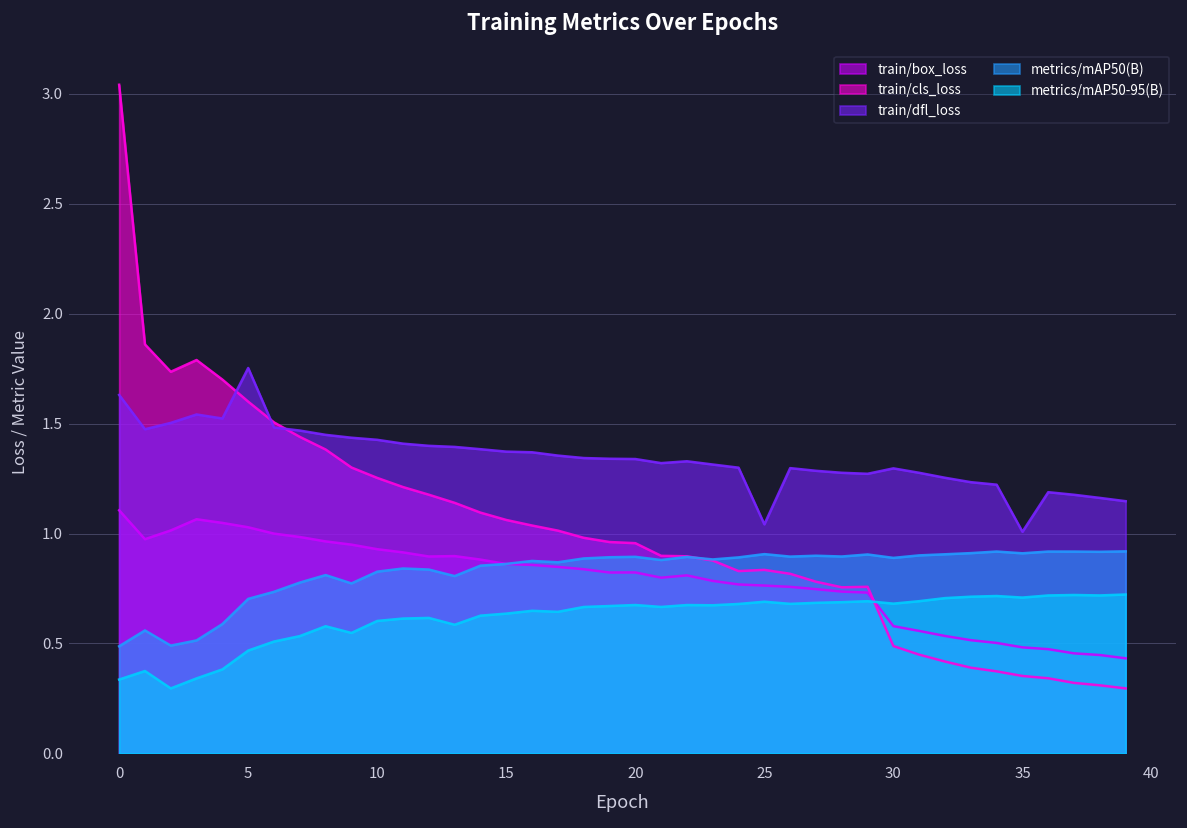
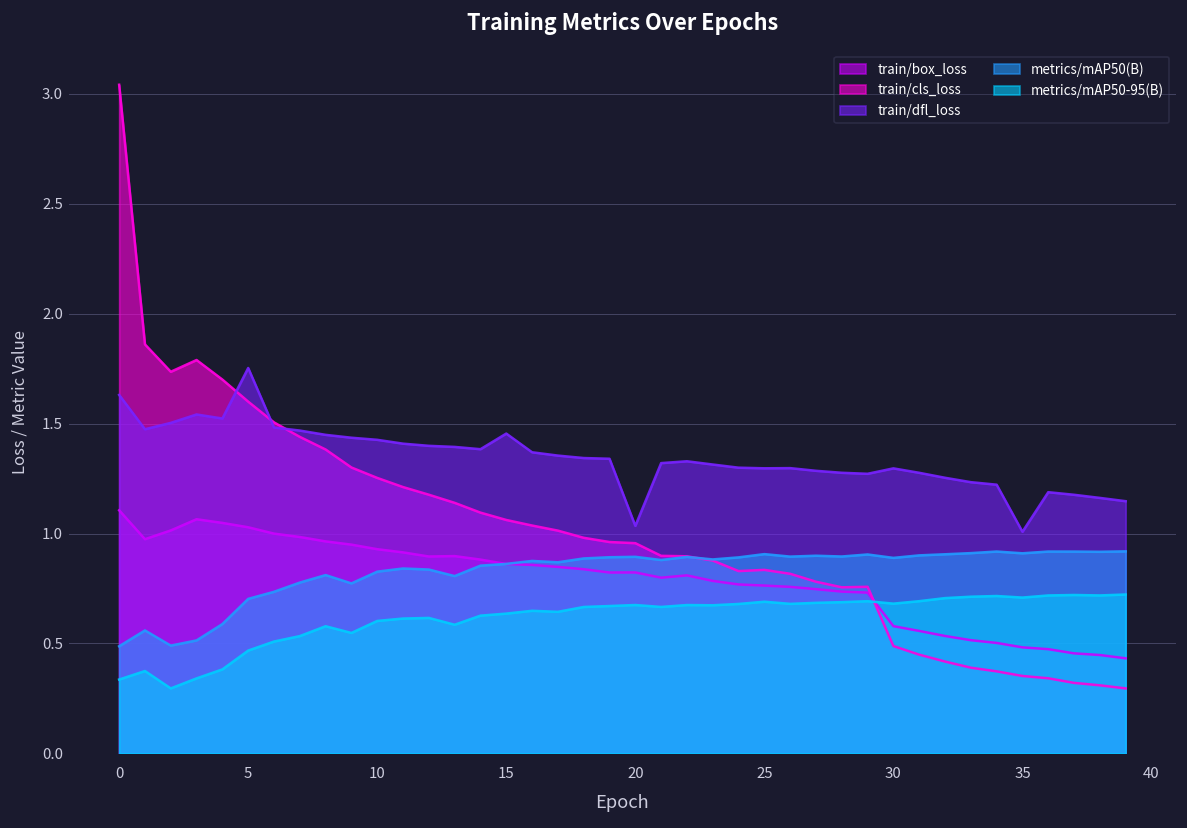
train/dfl_loss, 15: 1.37 -> 1.45
train/dfl_loss, 20: 1.34 -> 1.04
train/dfl_loss, 25: 1.04 -> 1.30
